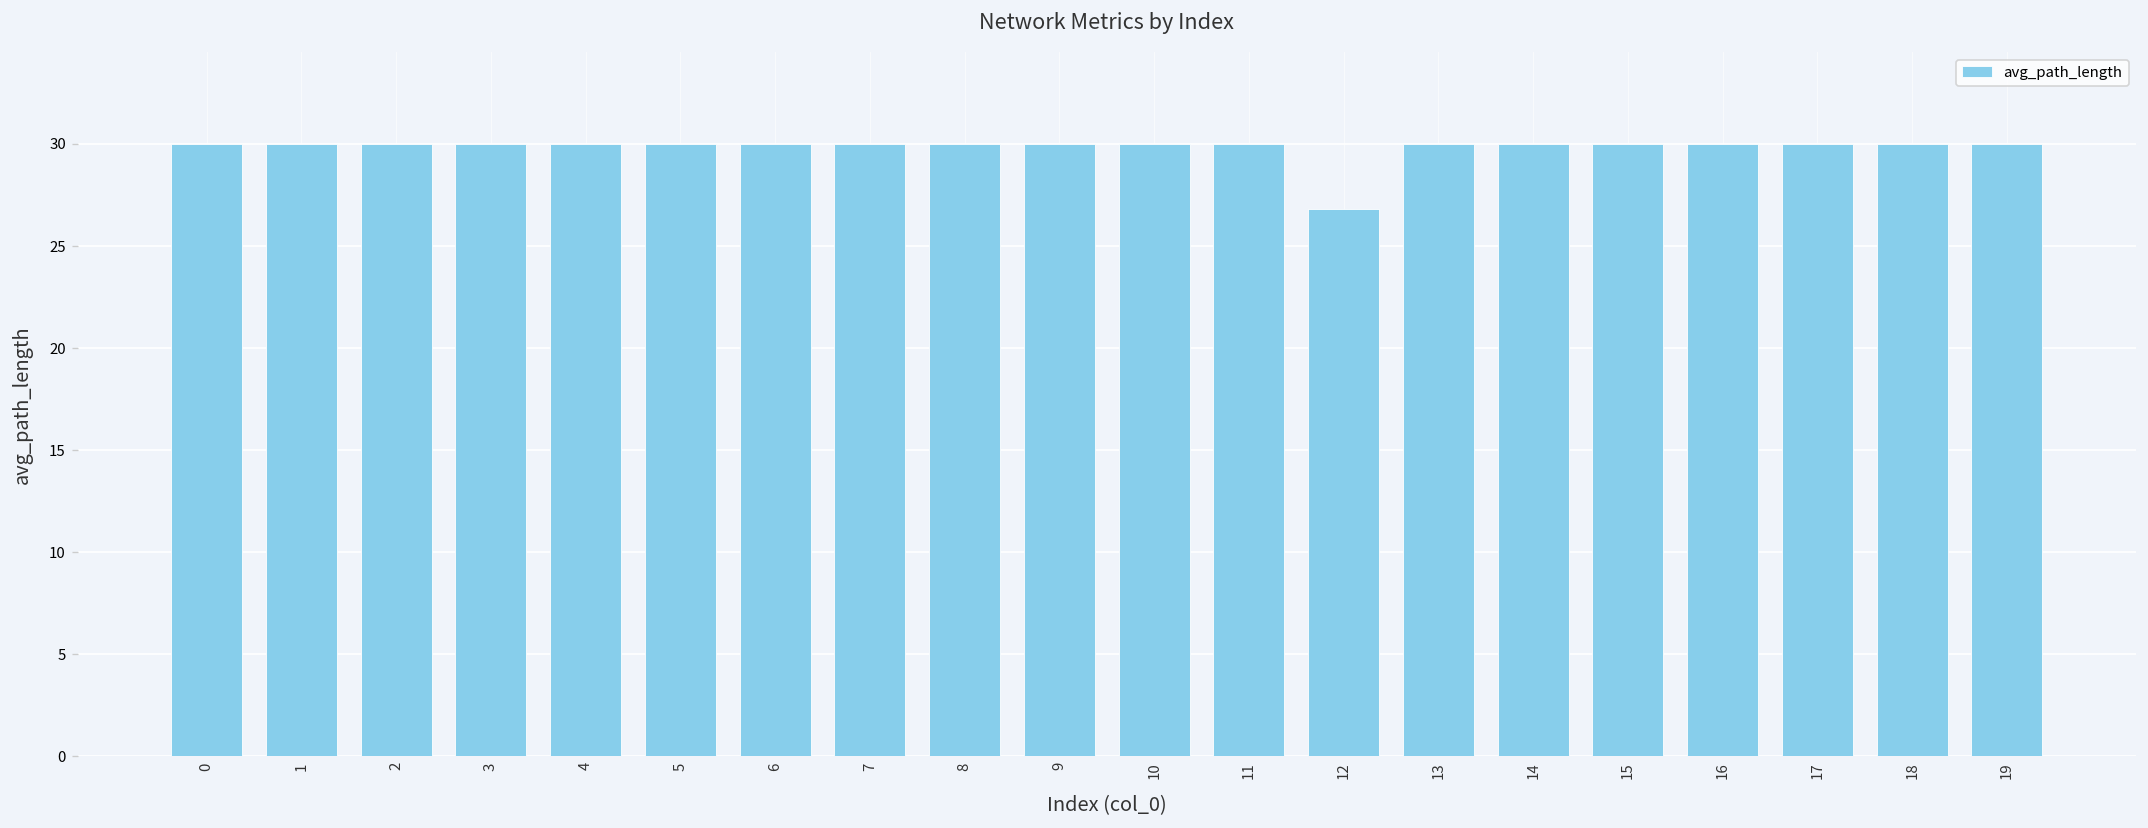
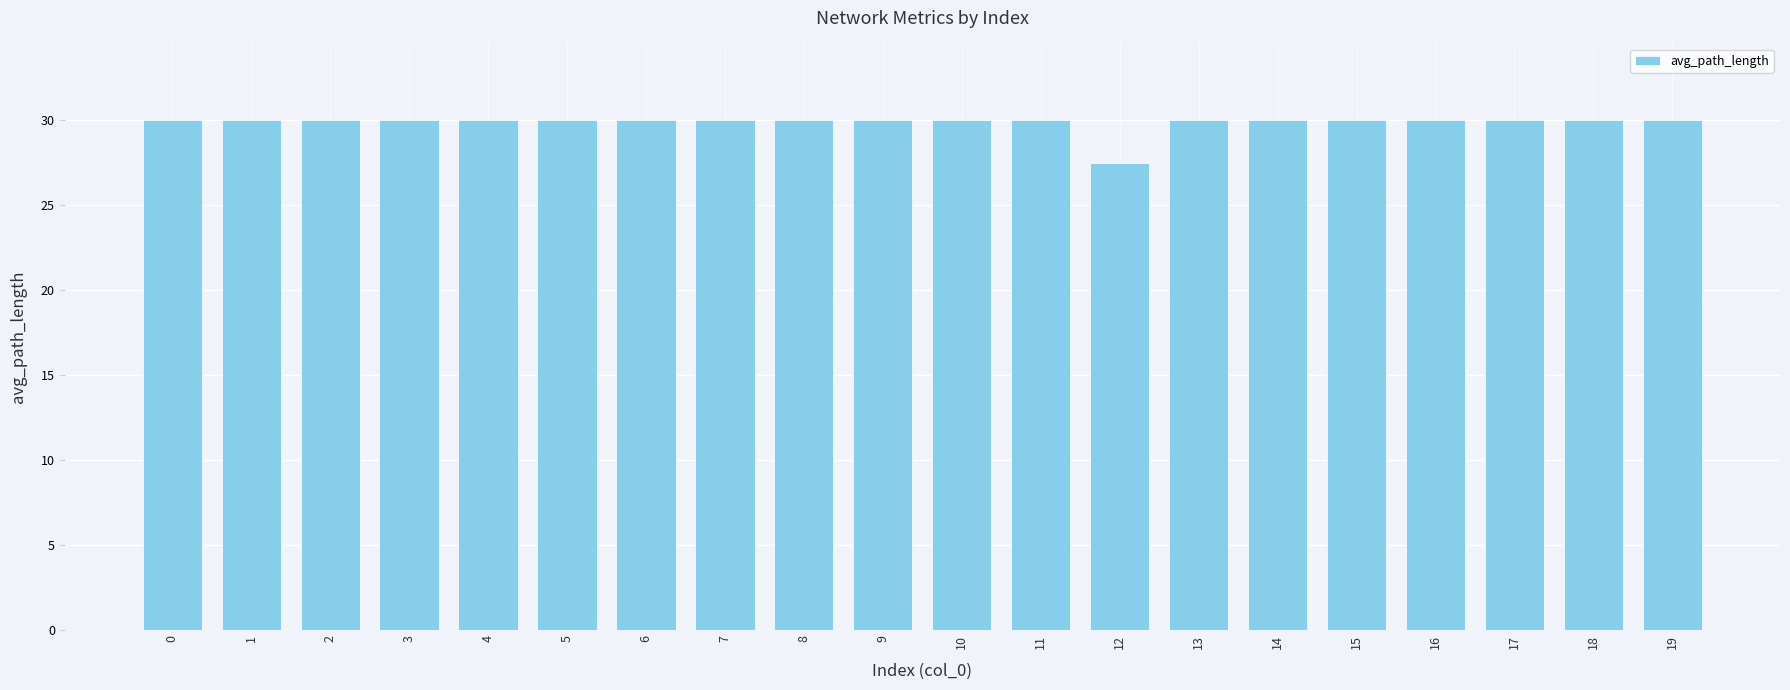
12: 26.8 -> 27.5
